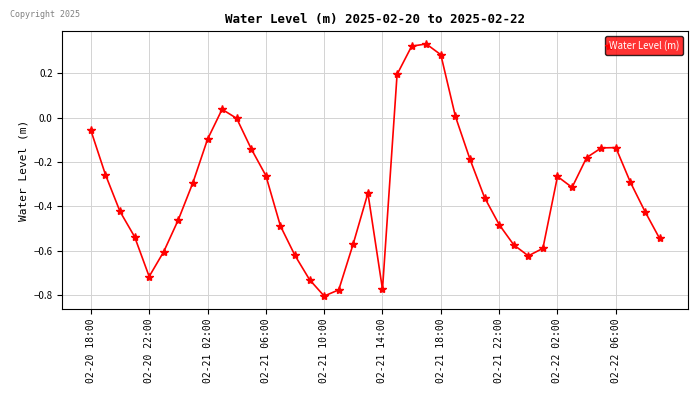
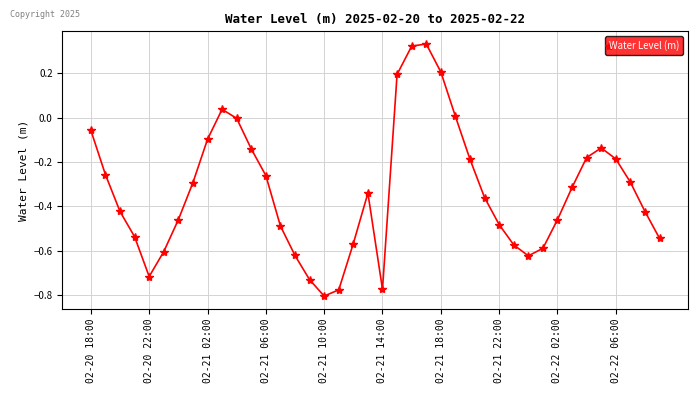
02-21 18:00: 0.28 -> 0.21
02-22 02:00: -0.27 -> -0.46
02-22 06:00: -0.14 -> -0.19
